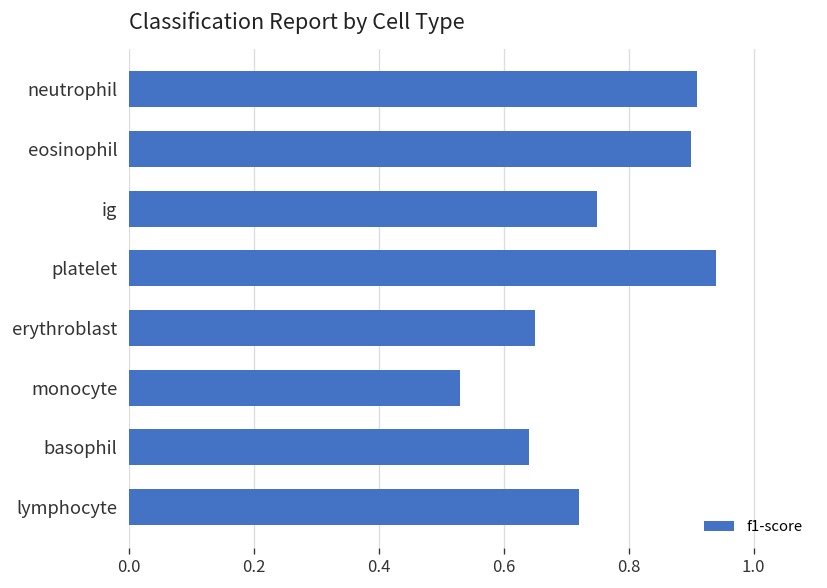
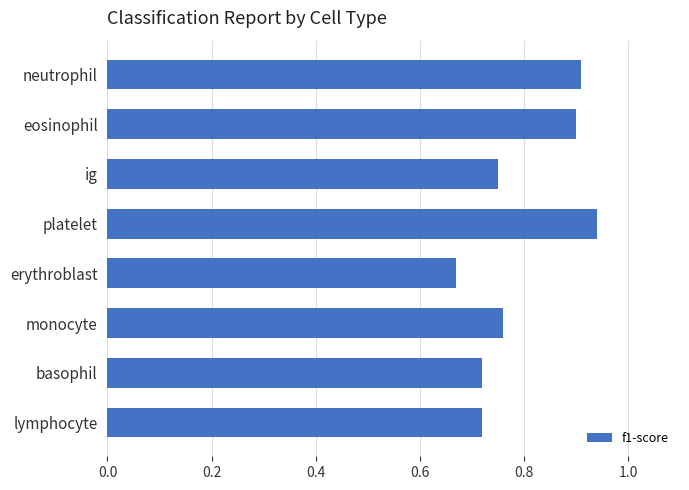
erythroblast: 0.65 -> 0.67
monocyte: 0.53 -> 0.76
basophil: 0.64 -> 0.72
